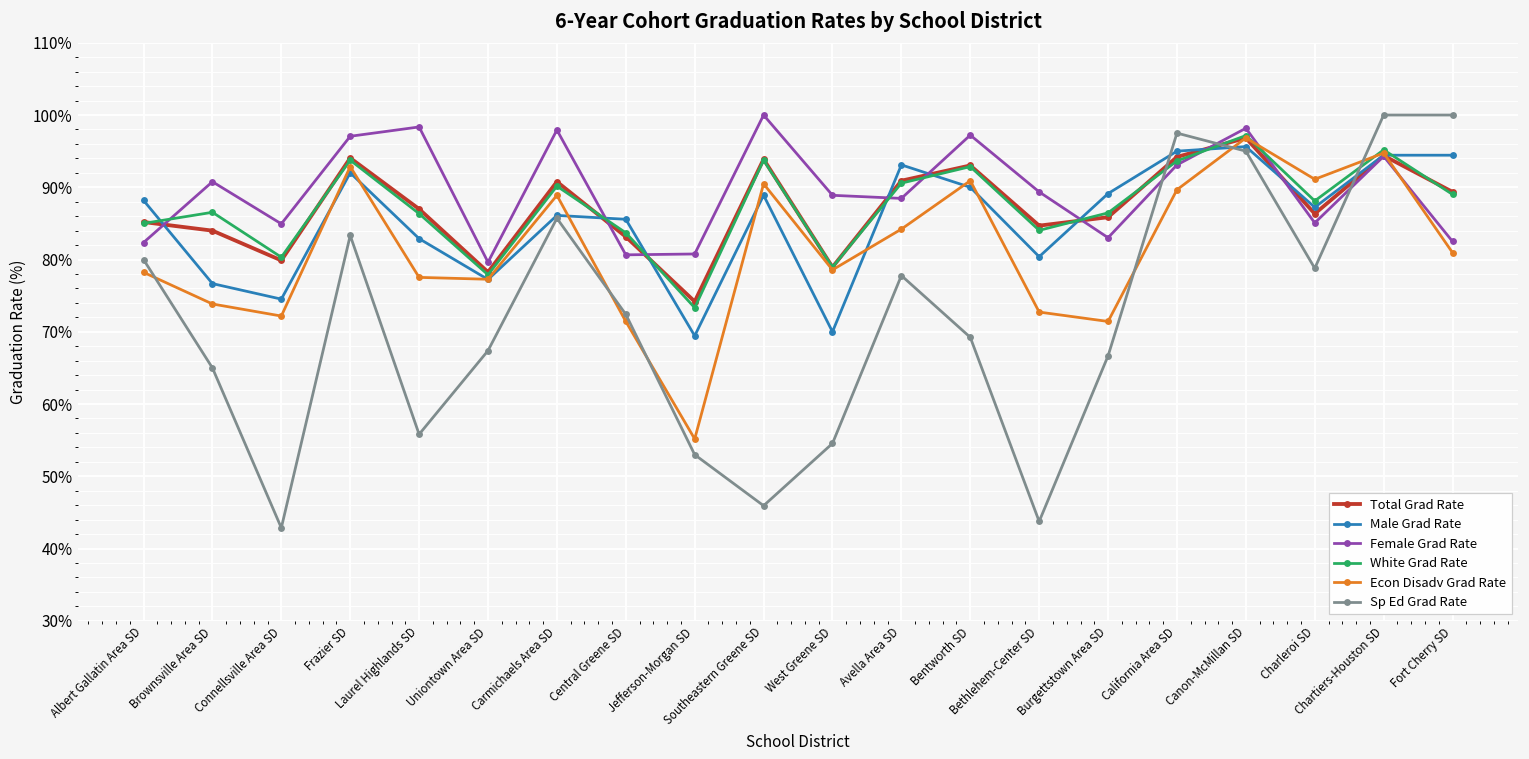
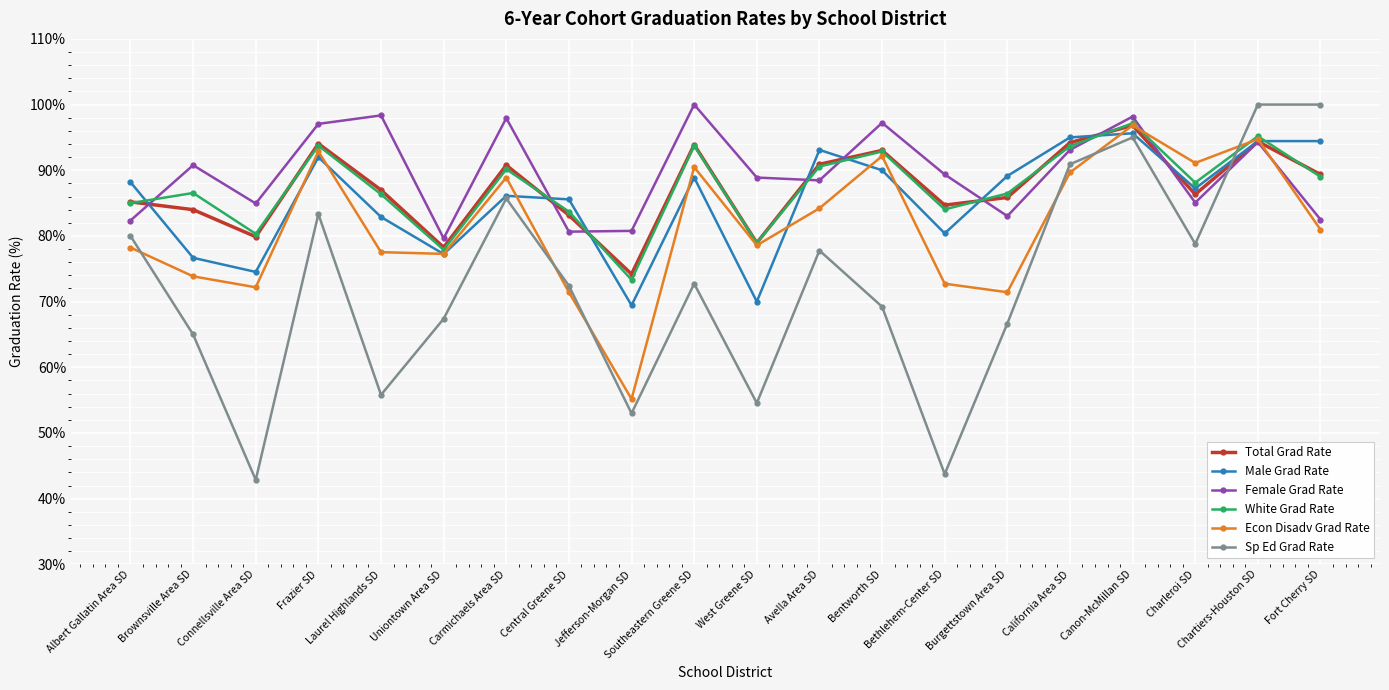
Sp Ed Grad Rate, Southeastern Greene SD: 46% -> 73%
Econ Disadv Grad Rate, Bentworth SD: 91% -> 92%
Sp Ed Grad Rate, California Area SD: 98% -> 91%
